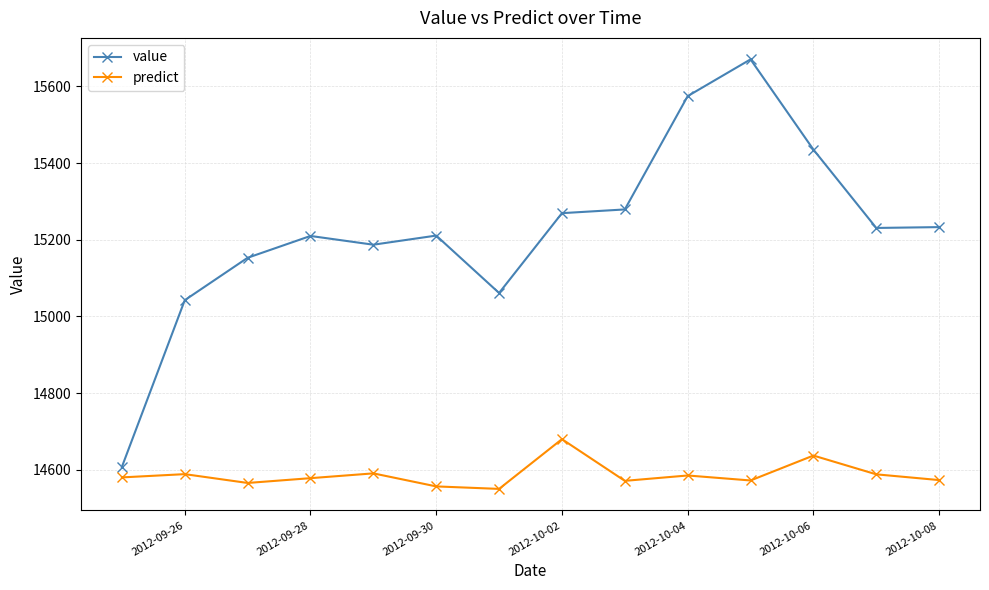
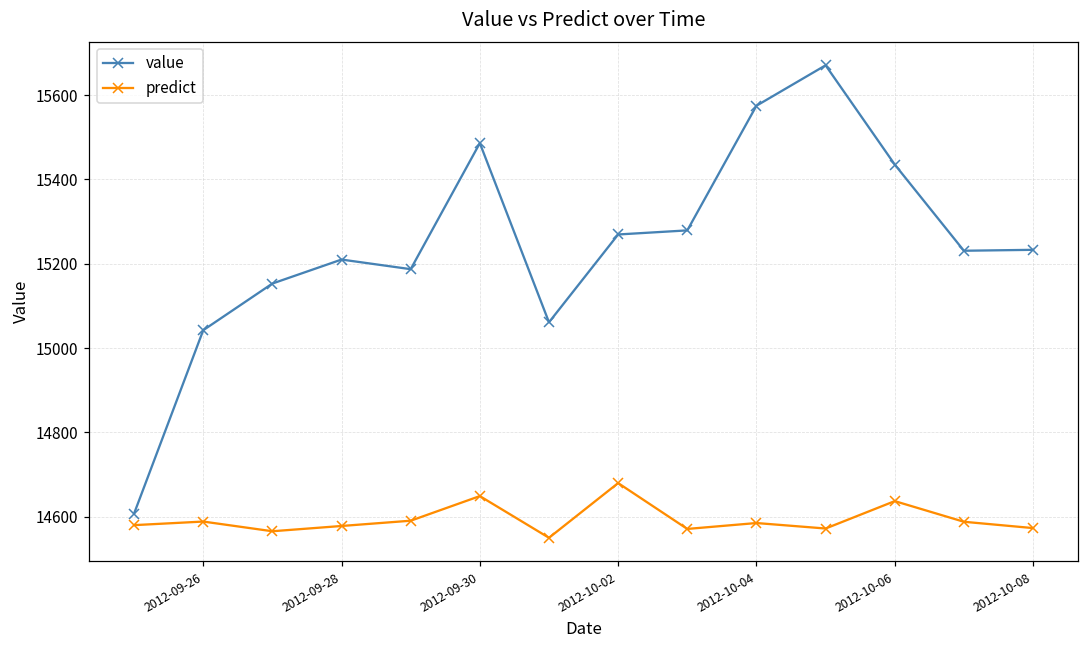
value, 2012-09-30: 15210 -> 15490
predict, 2012-09-30: 14560 -> 14650
